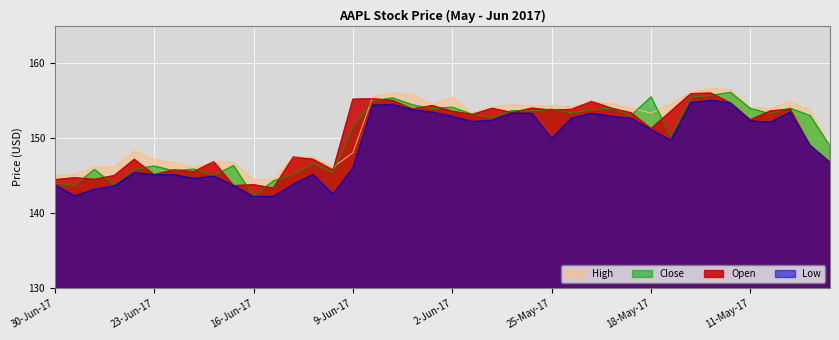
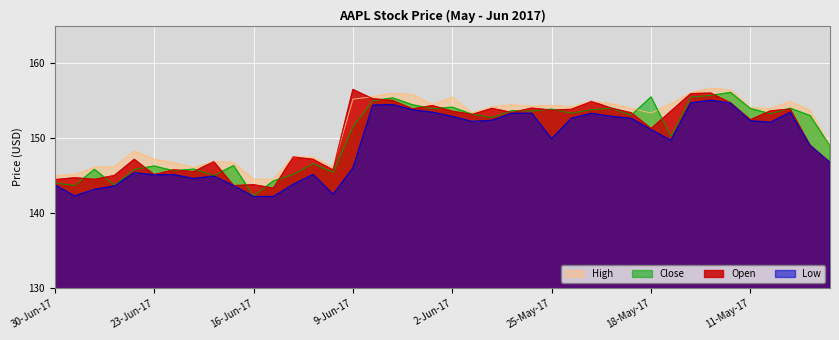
High, 9-Jun-17: 148 -> 155
Open, 9-Jun-17: 155 -> 156
